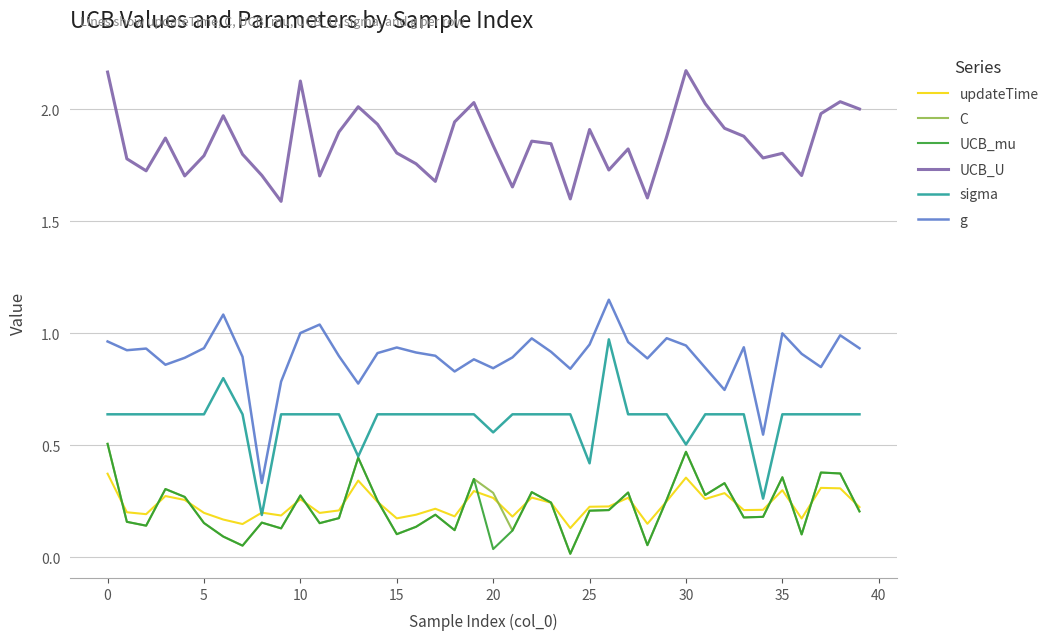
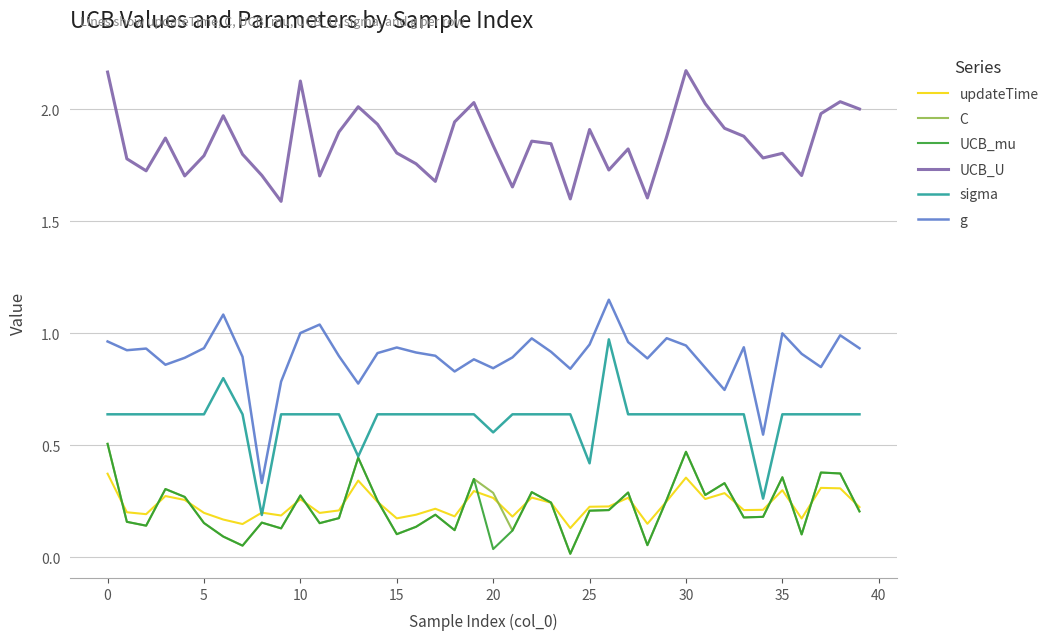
sigma, 30: 0.50 -> 0.64
